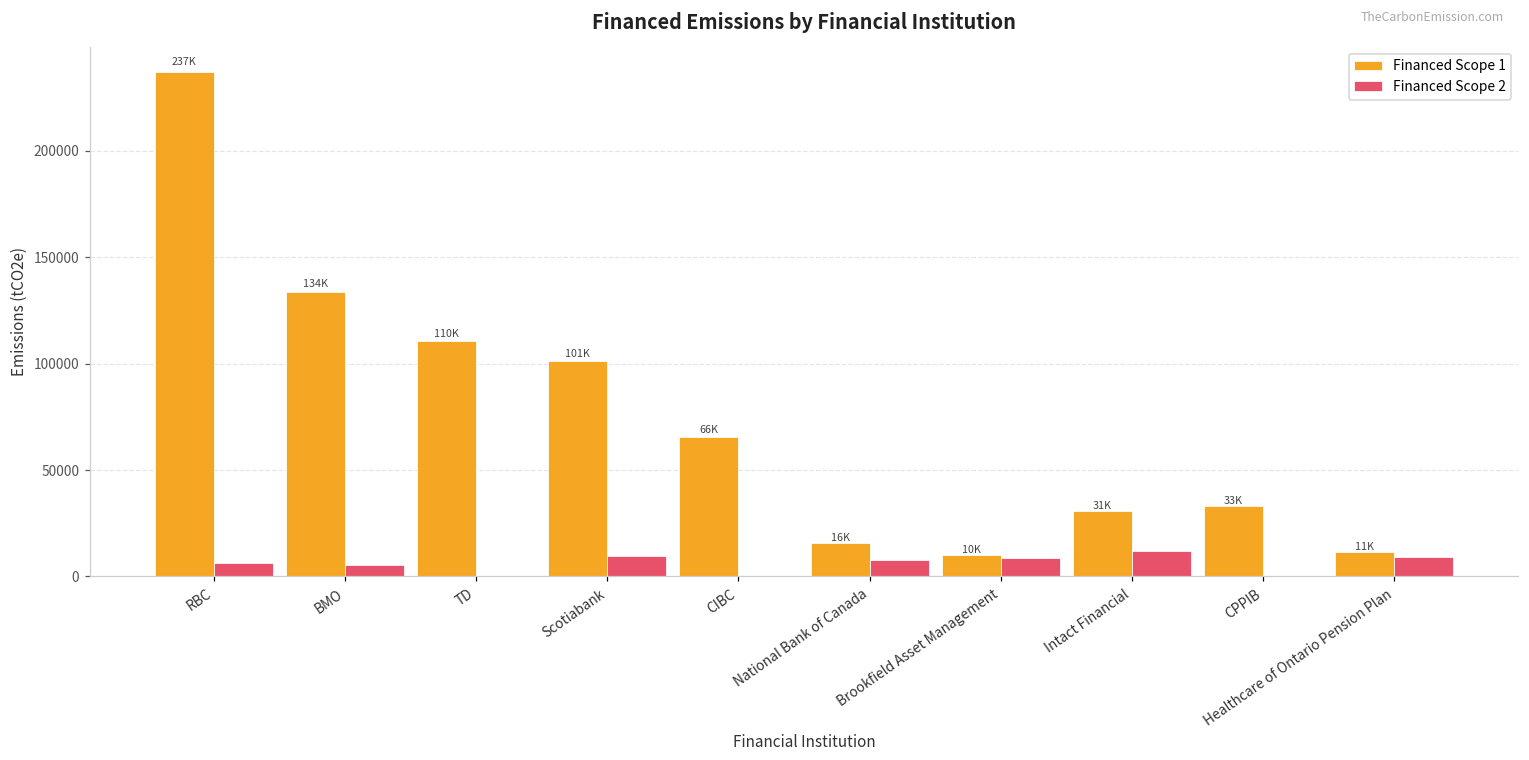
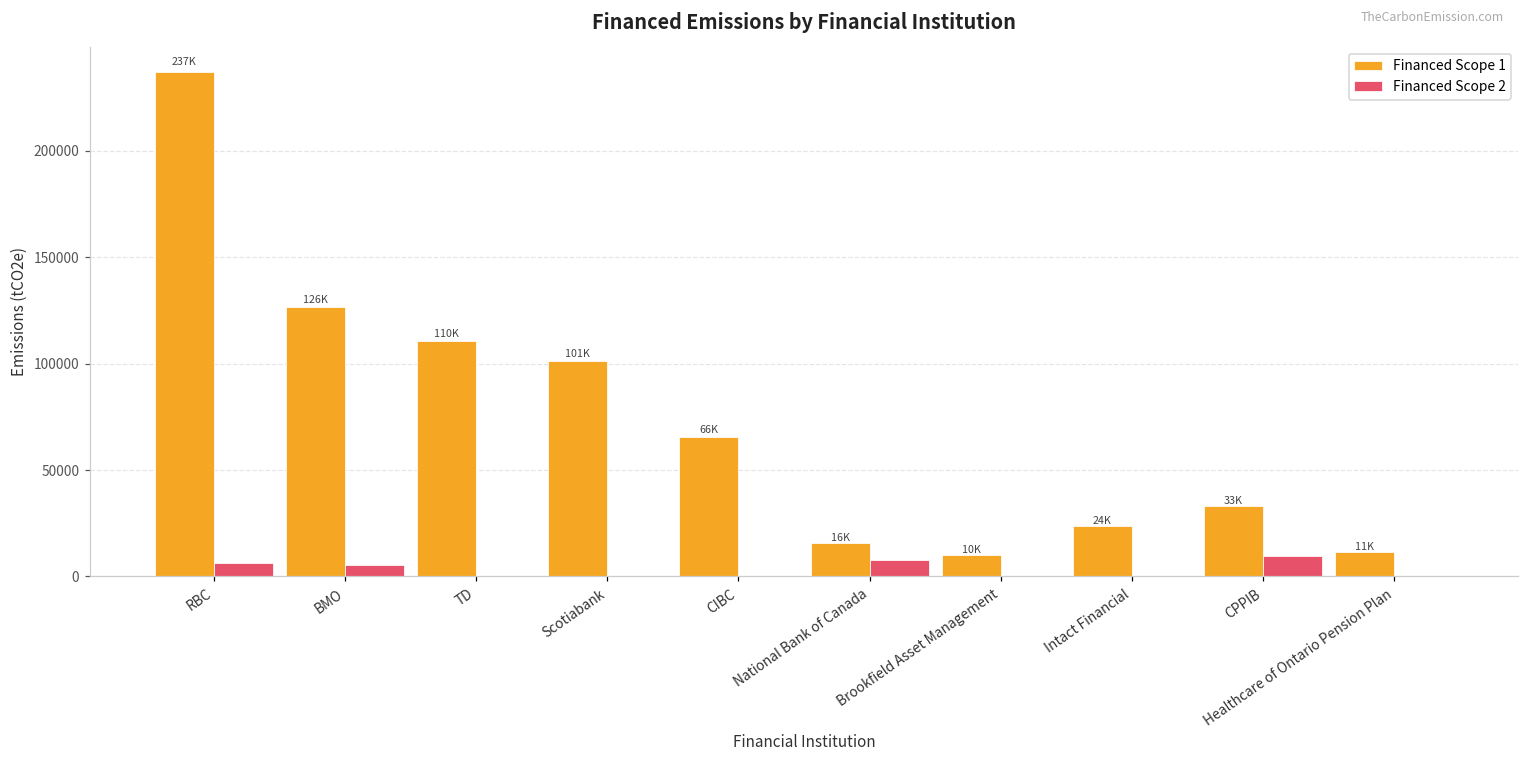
Financed Scope 1, BMO: 134K -> 126K
Financed Scope 2, Scotiabank: 10000 -> 0
Financed Scope 2, Brookfield Asset Management: 9000 -> 0
Financed Scope 1, Intact Financial: 31K -> 24K
Financed Scope 2, Intact Financial: 12000 -> 0
Financed Scope 2, CPPIB: 0 -> 10000
Financed Scope 2, Healthcare of Ontario Pension Plan: 9000 -> 0
